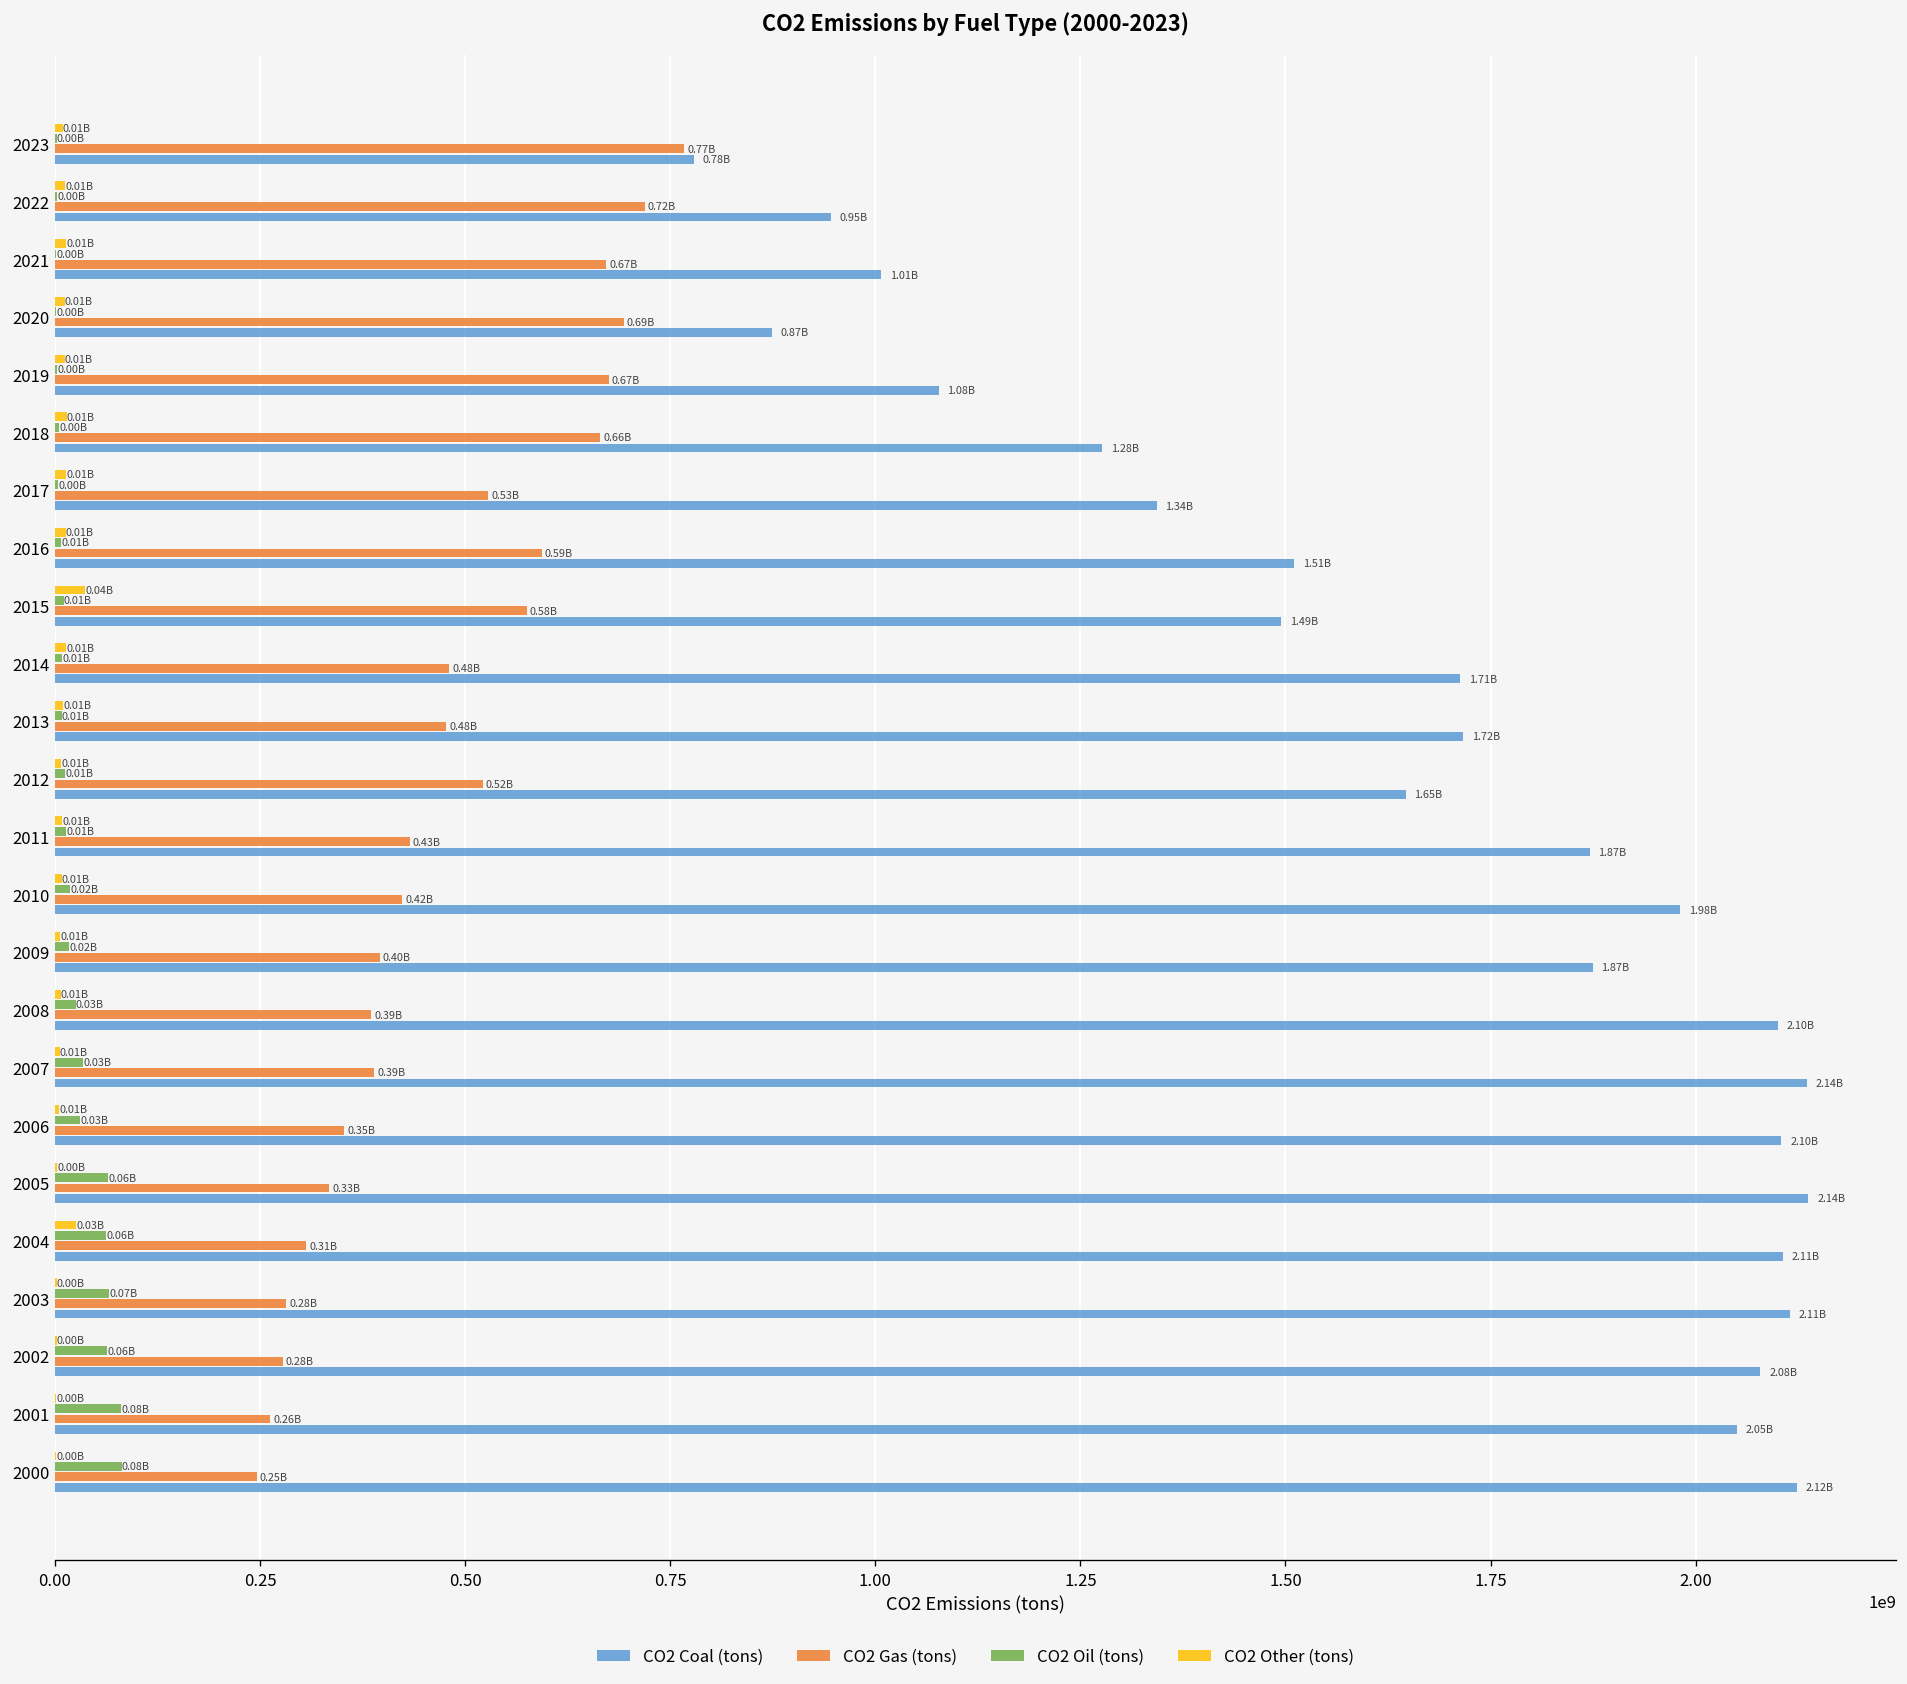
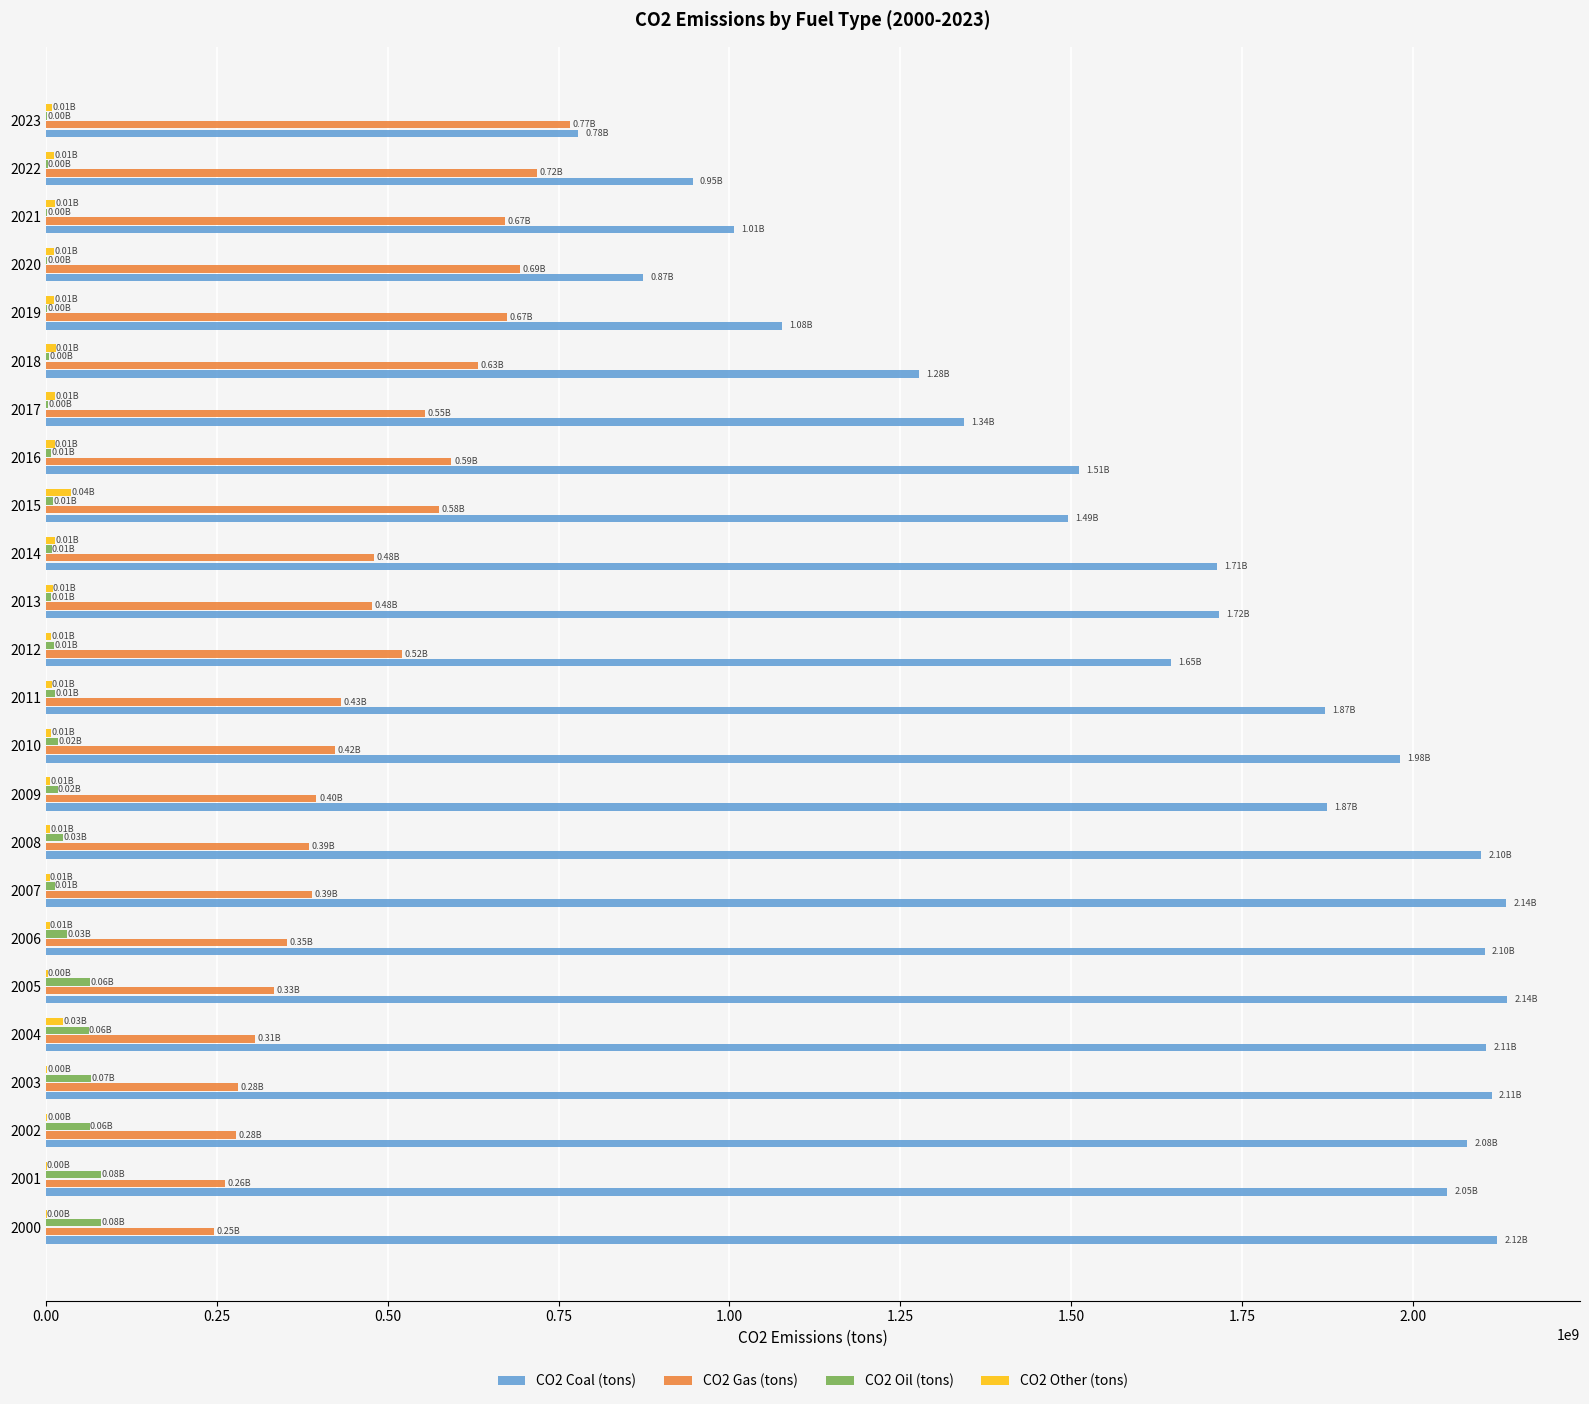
CO2 Gas (tons), 2018: 0.66B -> 0.63B
CO2 Gas (tons), 2017: 0.53B -> 0.55B
CO2 Oil (tons), 2007: 0.03B -> 0.01B
